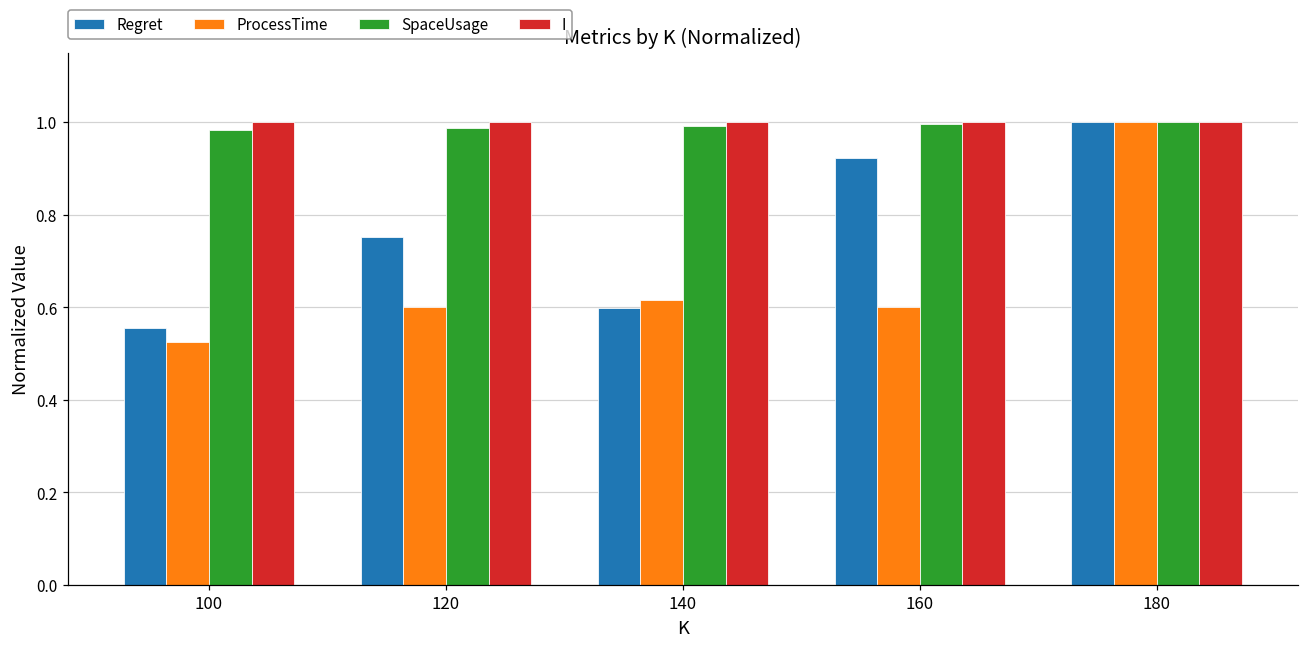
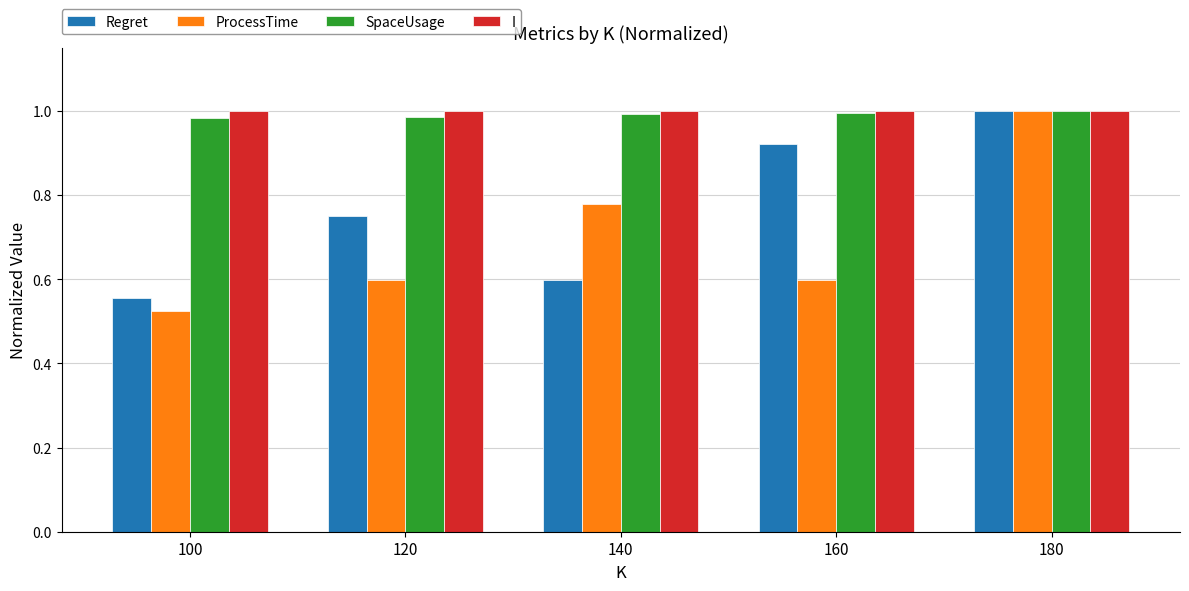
ProcessTime, 140: 0.62 -> 0.78
